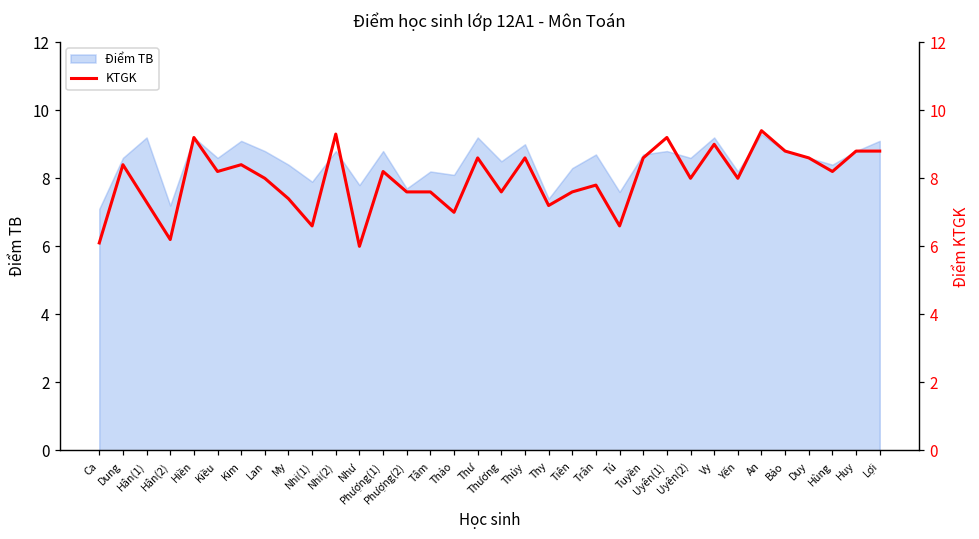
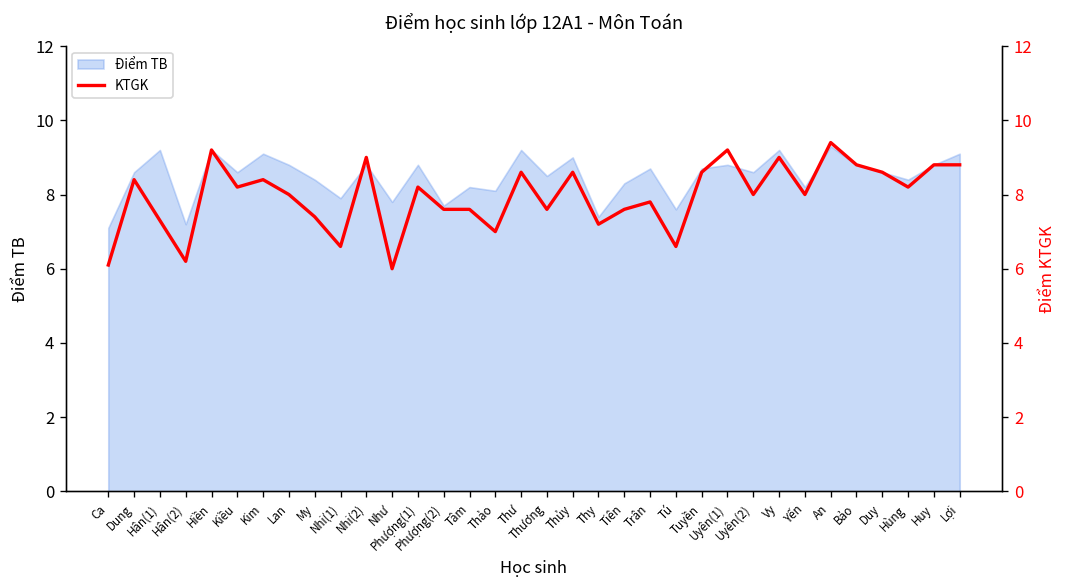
KTGK, Nhi(2): 9.3 -> 9.0
